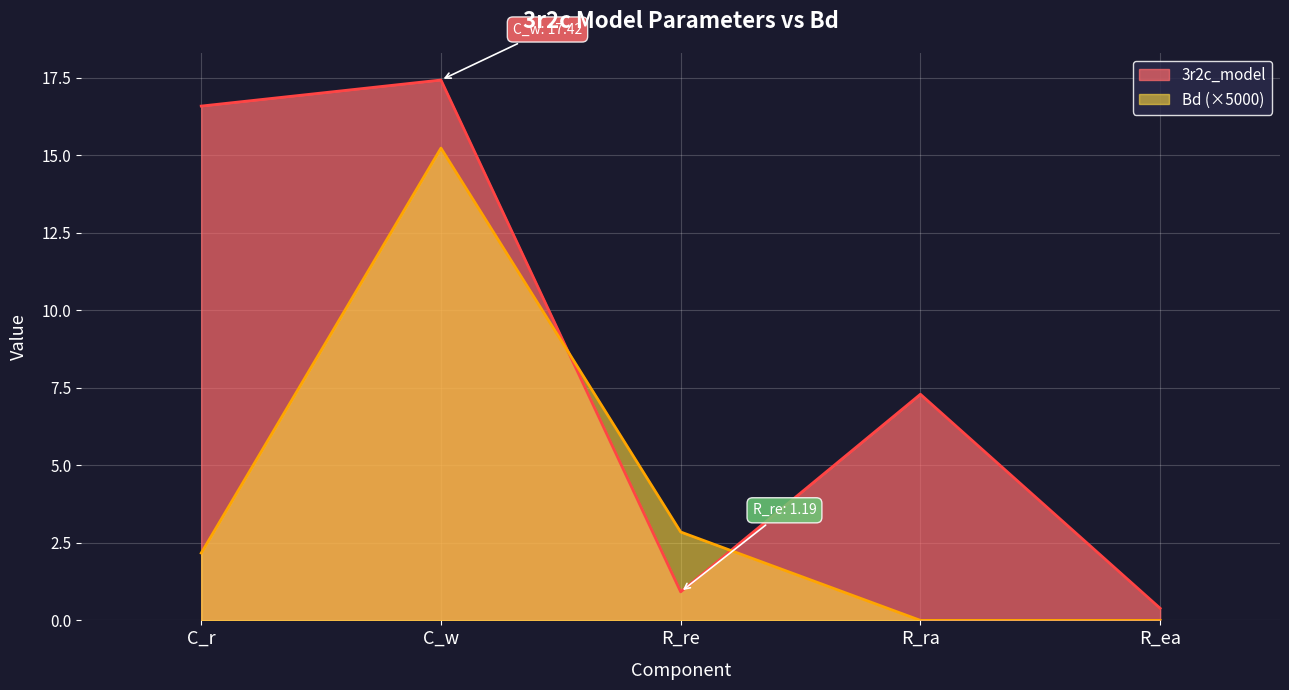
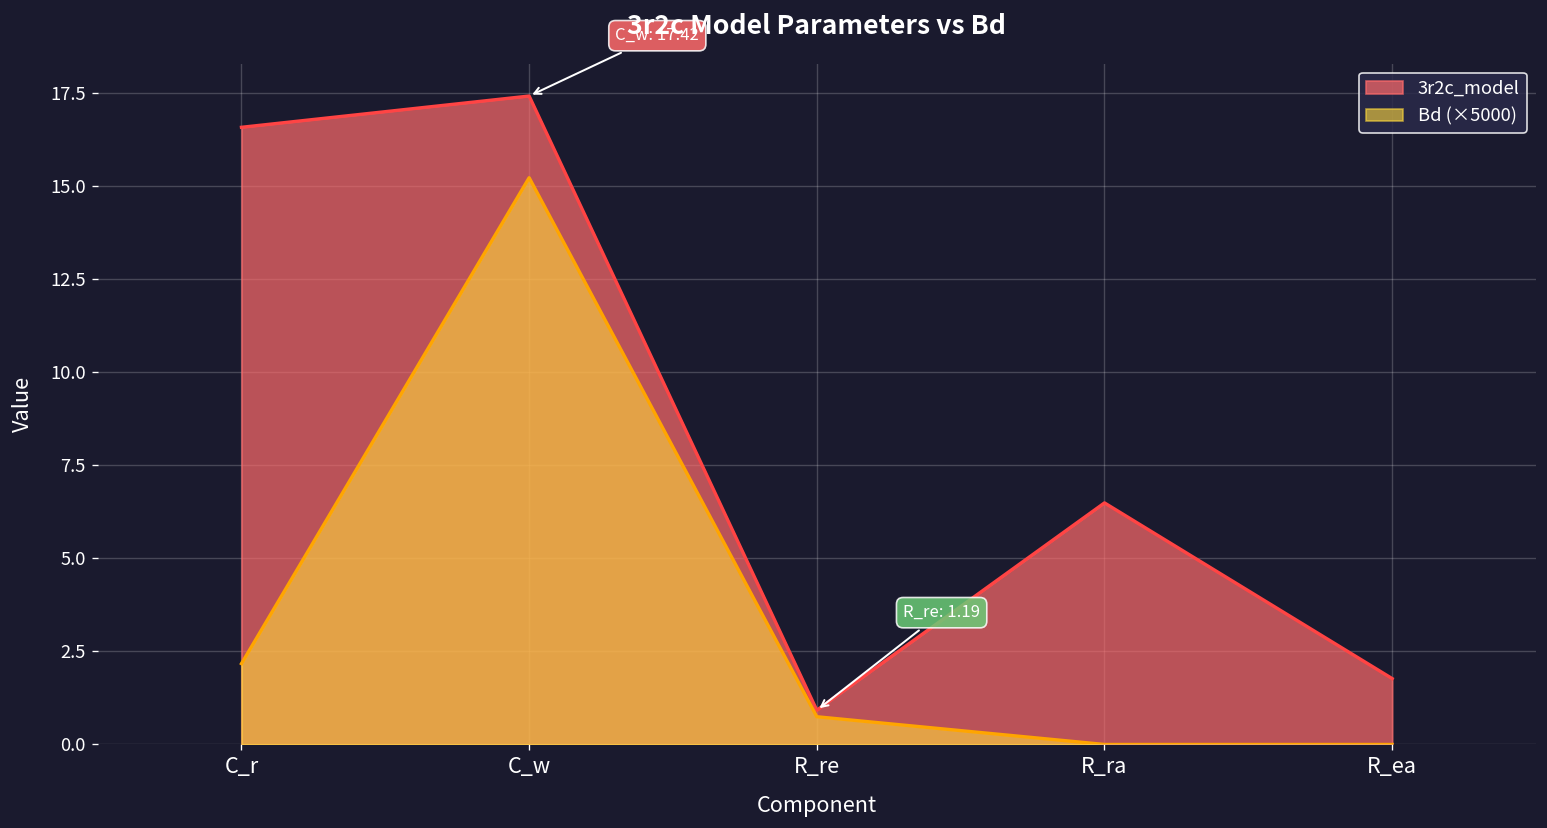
Bd (×5000), R_re: 2.9 -> 0.7
3r2c_model, R_ra: 7.3 -> 6.5
3r2c_model, R_ea: 0.4 -> 1.8
